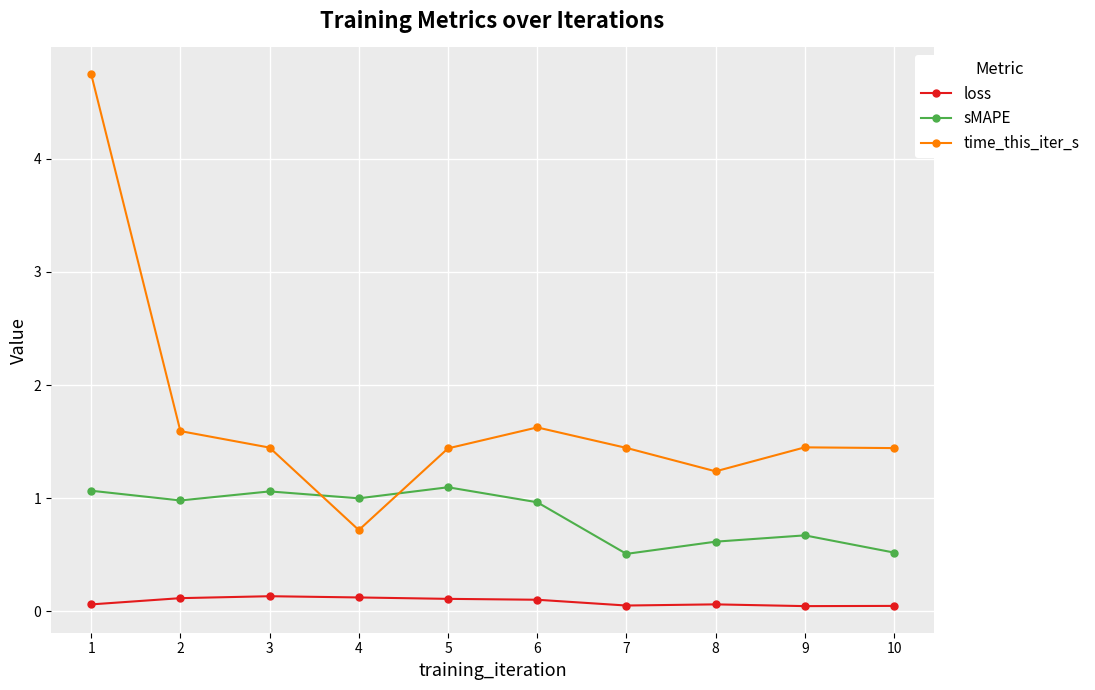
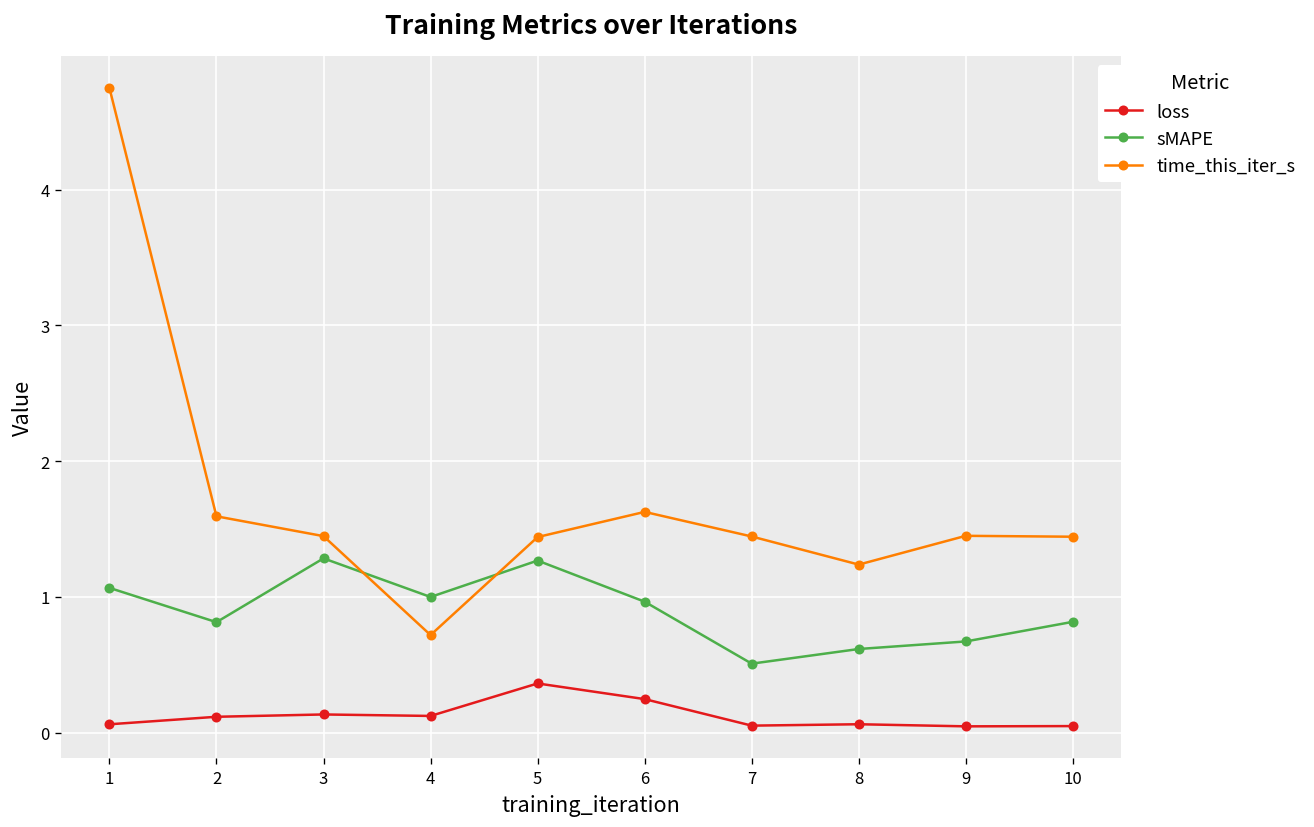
sMAPE, 2: 0.98 -> 0.81
sMAPE, 3: 1.06 -> 1.28
loss, 5: 0.11 -> 0.36
sMAPE, 5: 1.10 -> 1.27
loss, 6: 0.10 -> 0.25
sMAPE, 10: 0.52 -> 0.82
